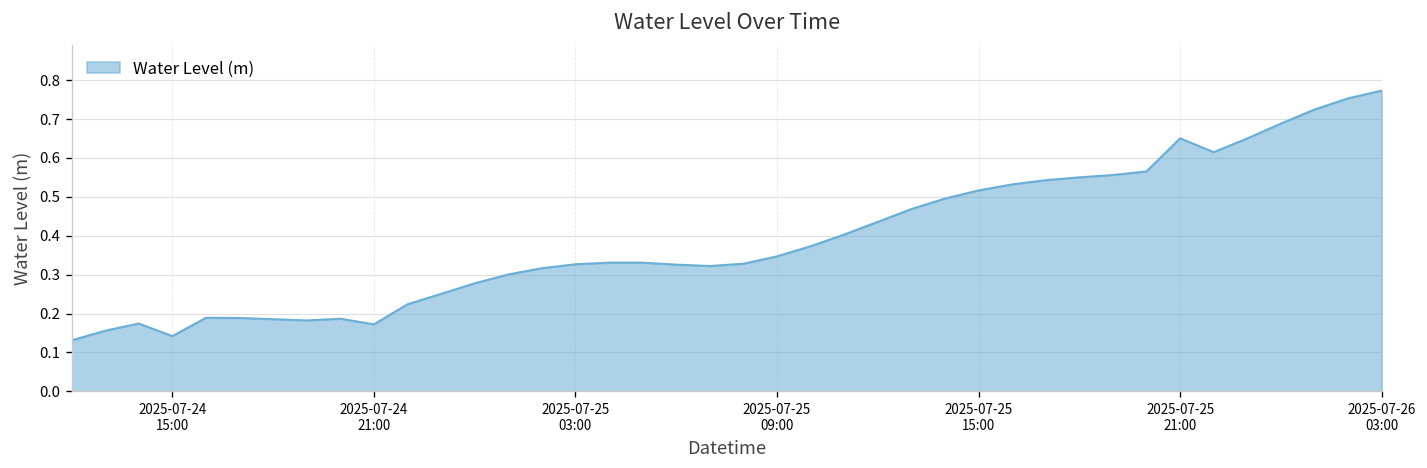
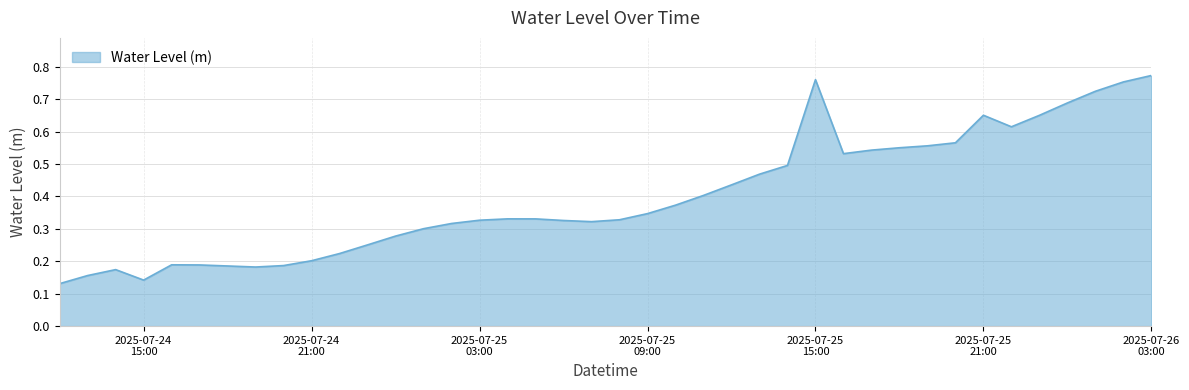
2025-07-24 21:00: 0.17 -> 0.20
2025-07-25 15:00: 0.52 -> 0.76
